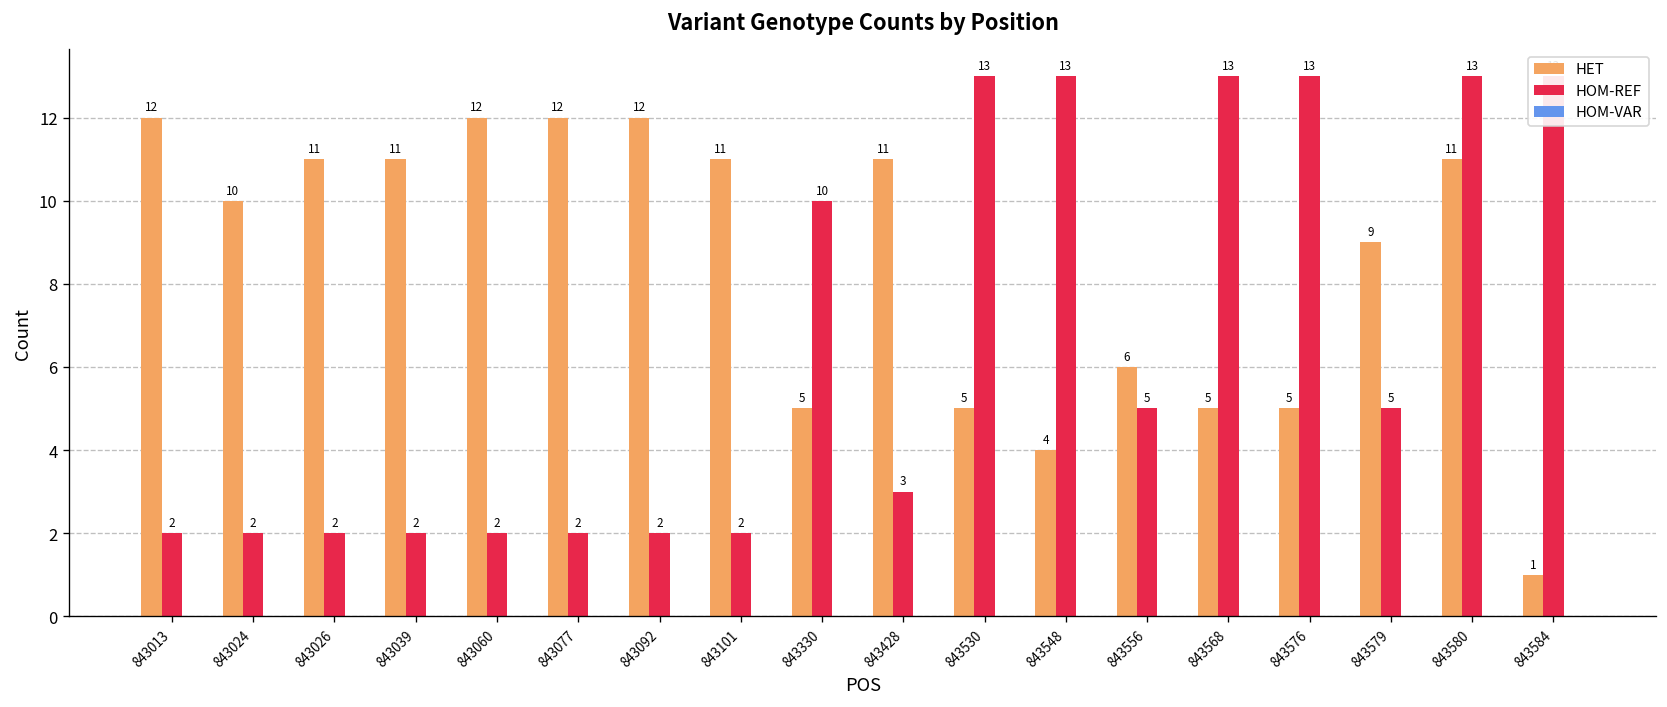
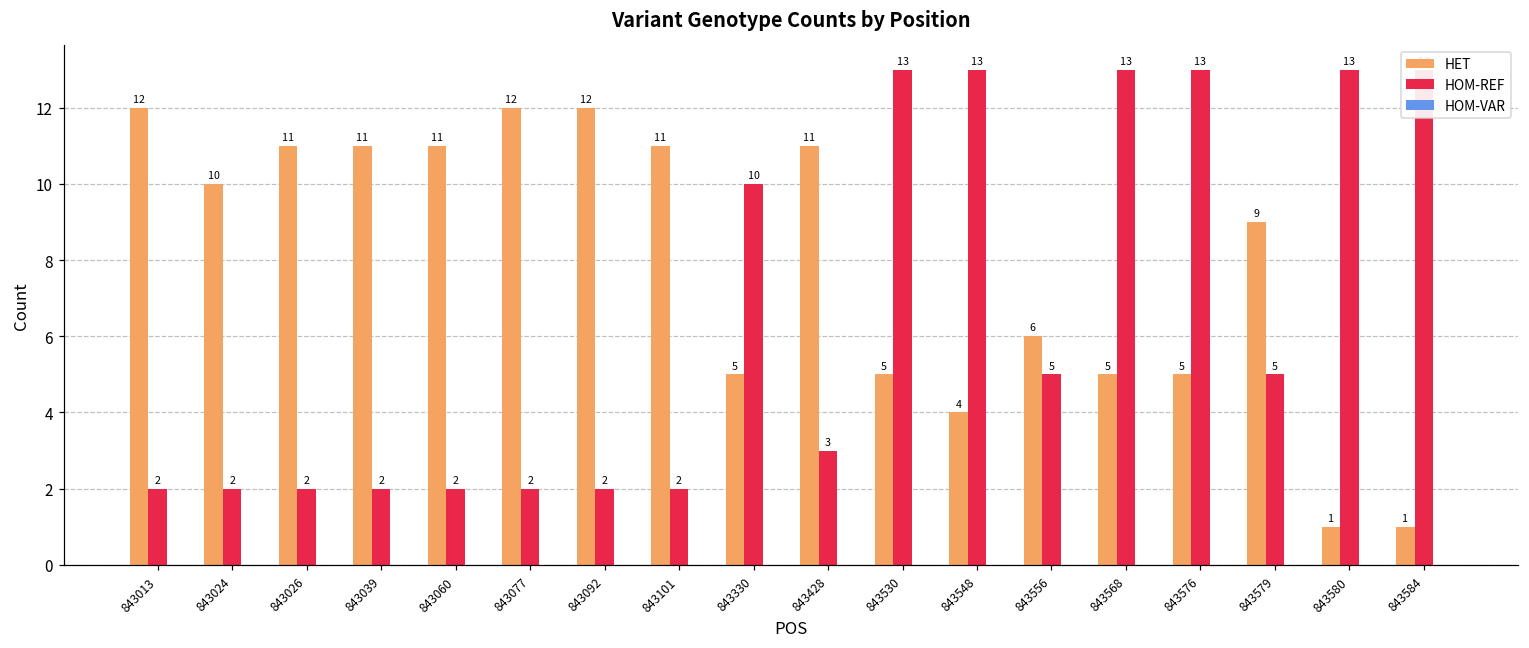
HET, 843060: 12 -> 11
HET, 843580: 11 -> 1
